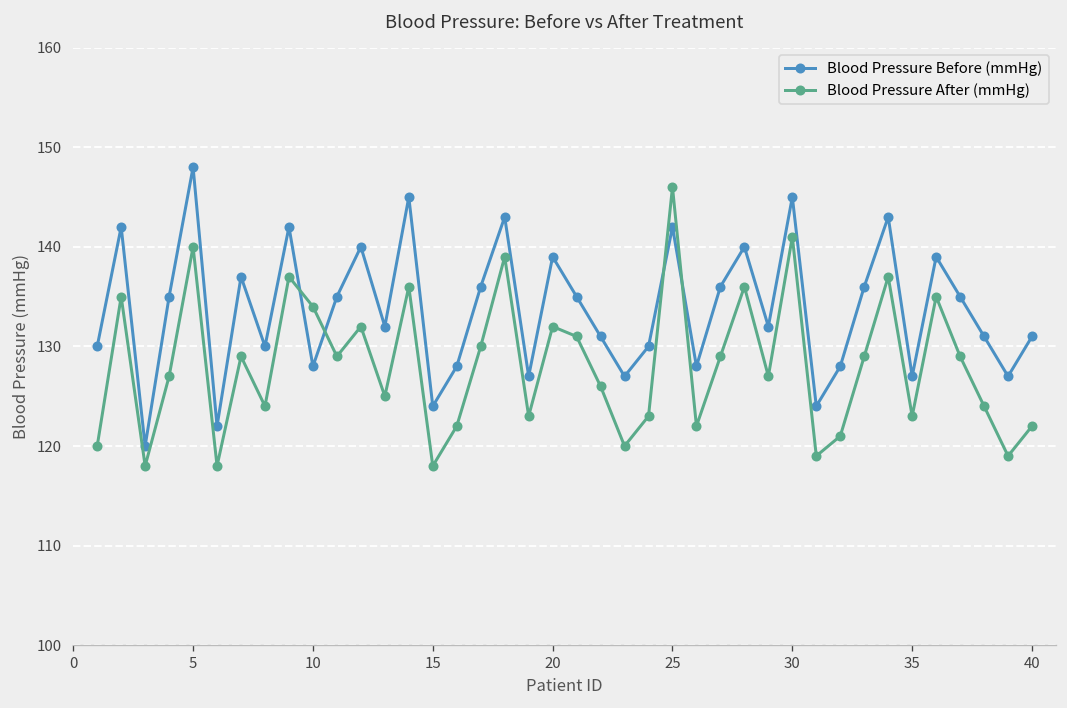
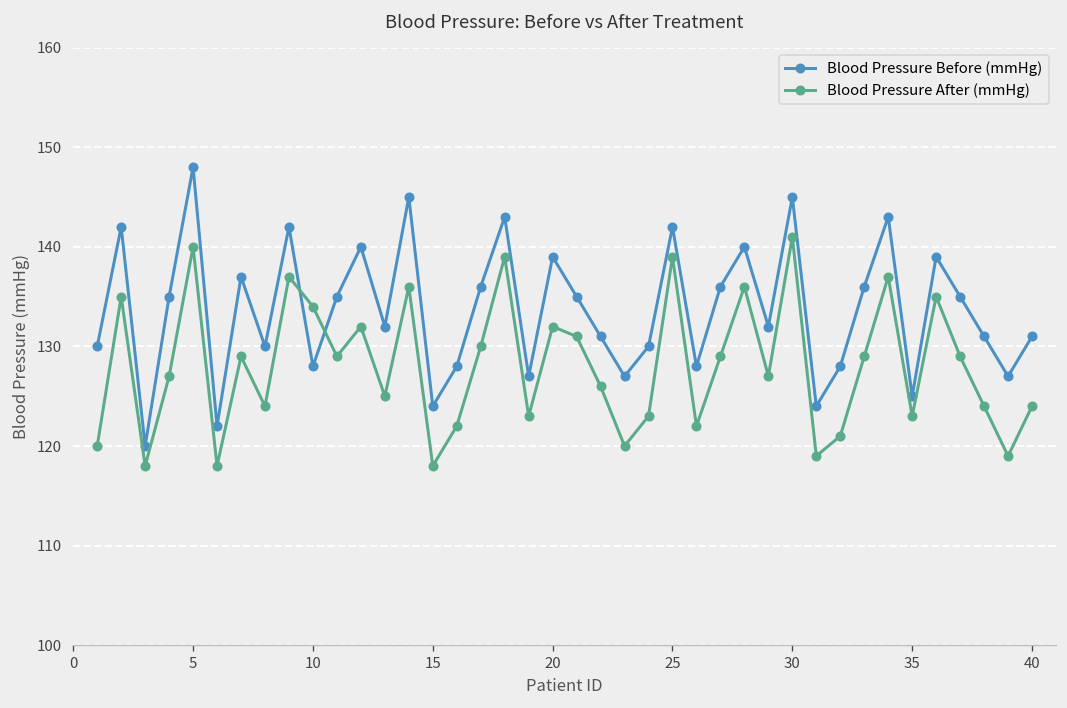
Blood Pressure After (mmHg), 25: 146 -> 139
Blood Pressure Before (mmHg), 35: 127 -> 125
Blood Pressure After (mmHg), 40: 122 -> 124
